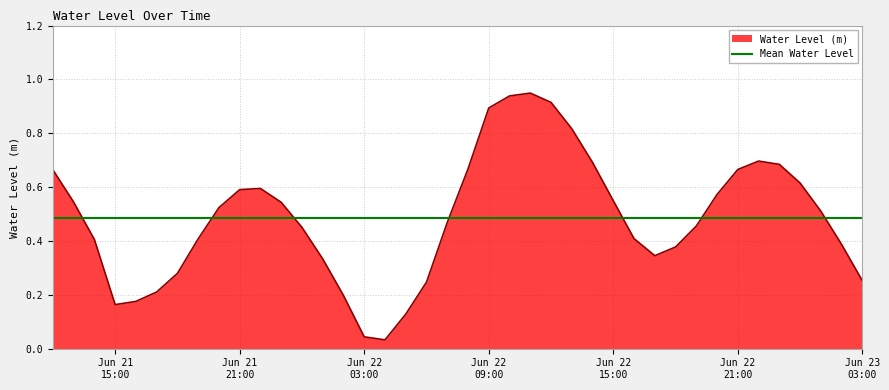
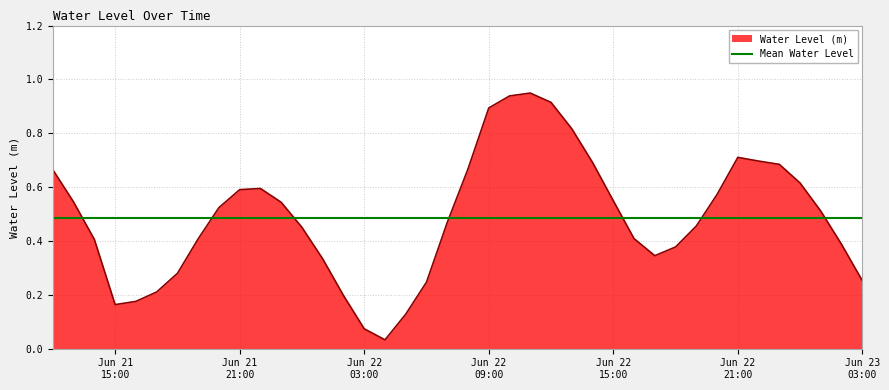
Jun 22 03:00: 0.04 -> 0.07
Jun 22 21:00: 0.67 -> 0.71
